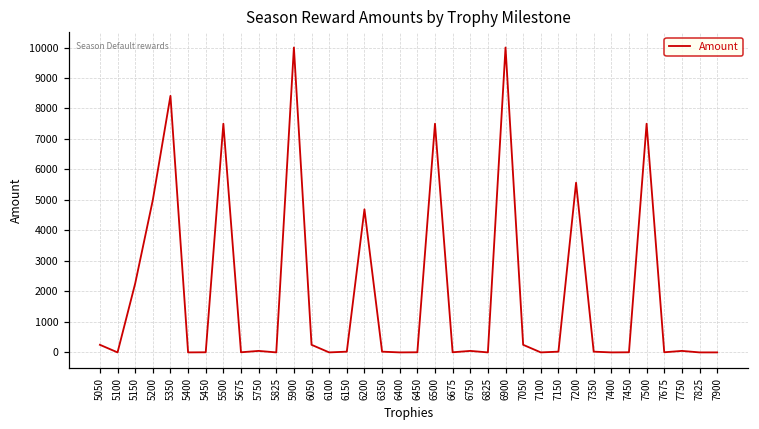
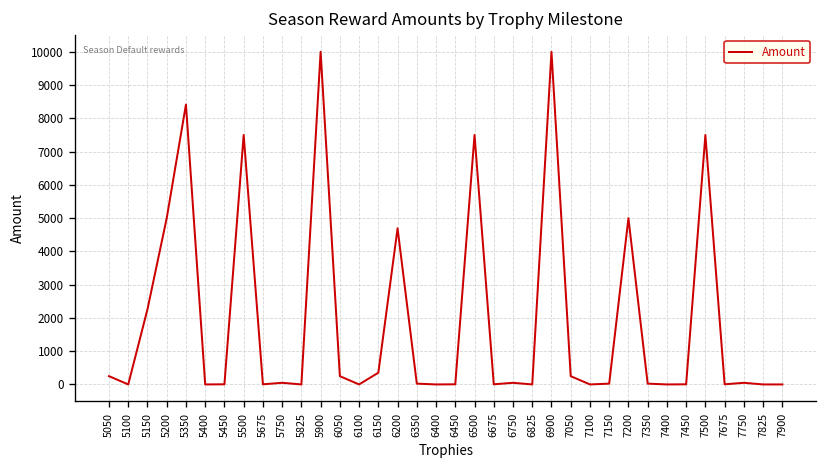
6150: 0 -> 400
7200: 5600 -> 5000
